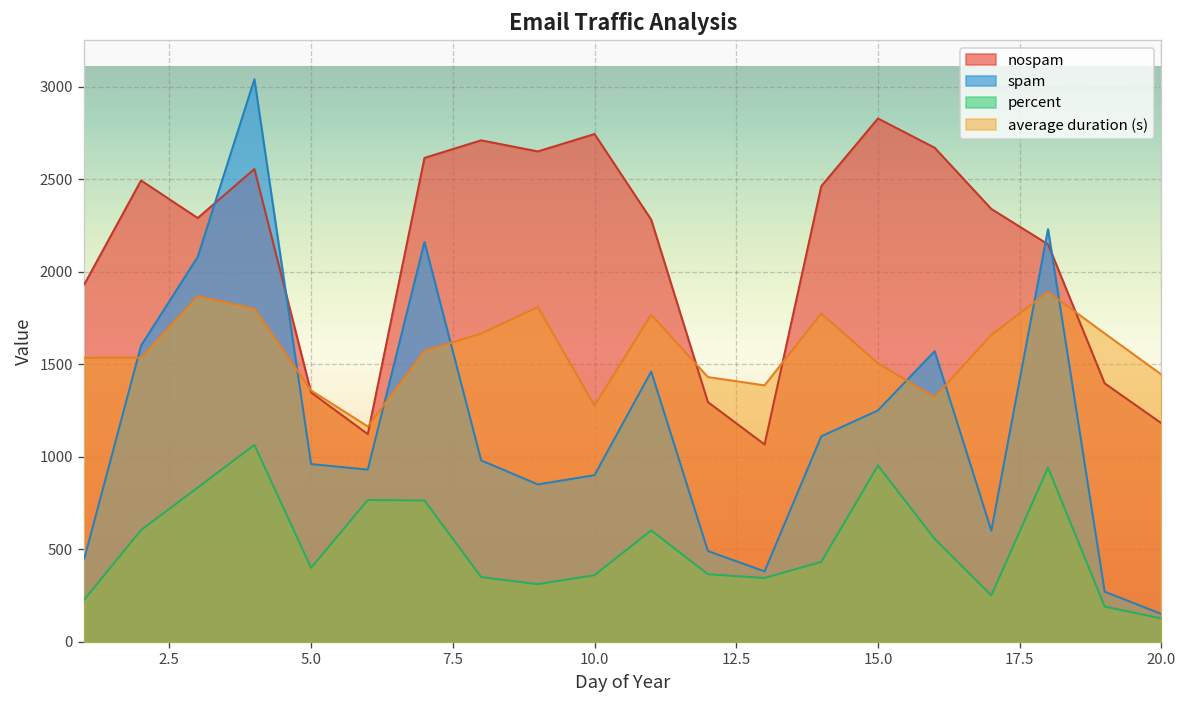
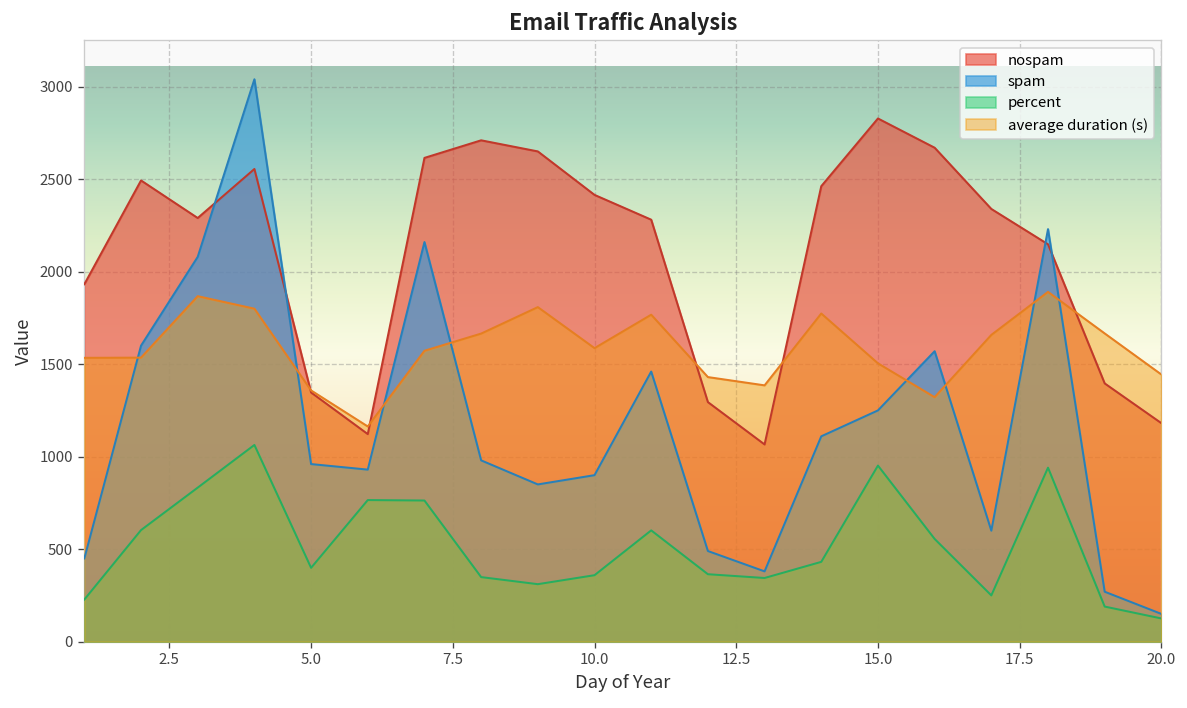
nospam, 10.0: 2740 -> 2420
average duration (s), 10.0: 1280 -> 1590
